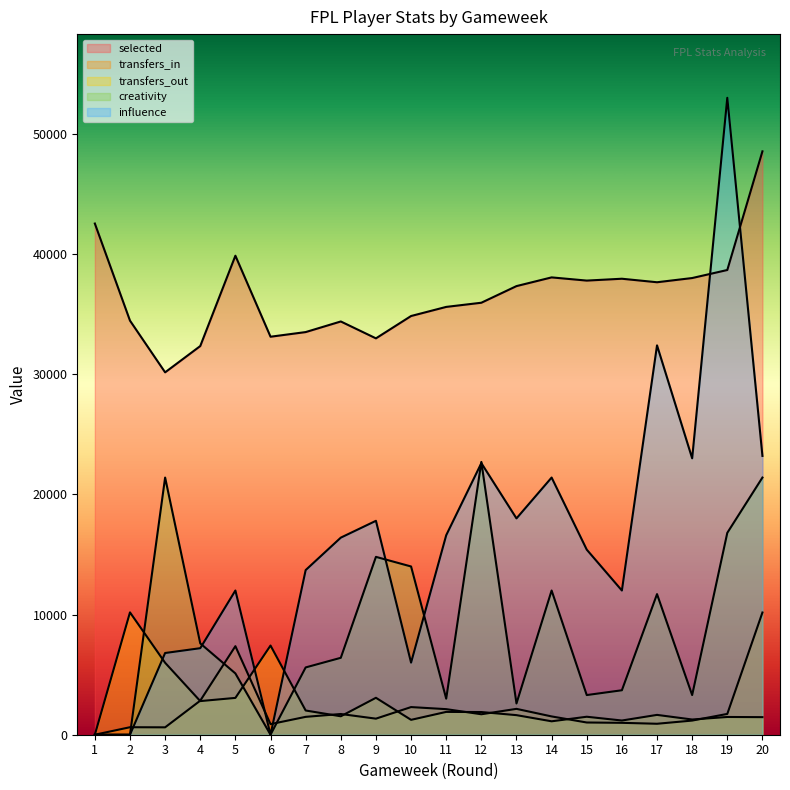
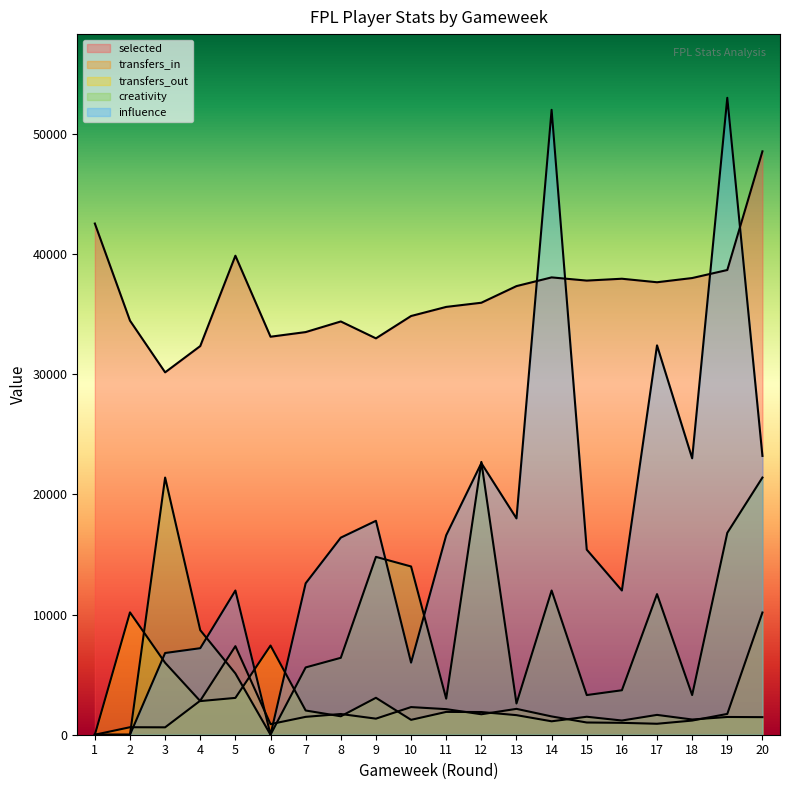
creativity, 4: 7600 -> 8700
influence, 7: 13700 -> 12600
influence, 14: 21400 -> 52000
